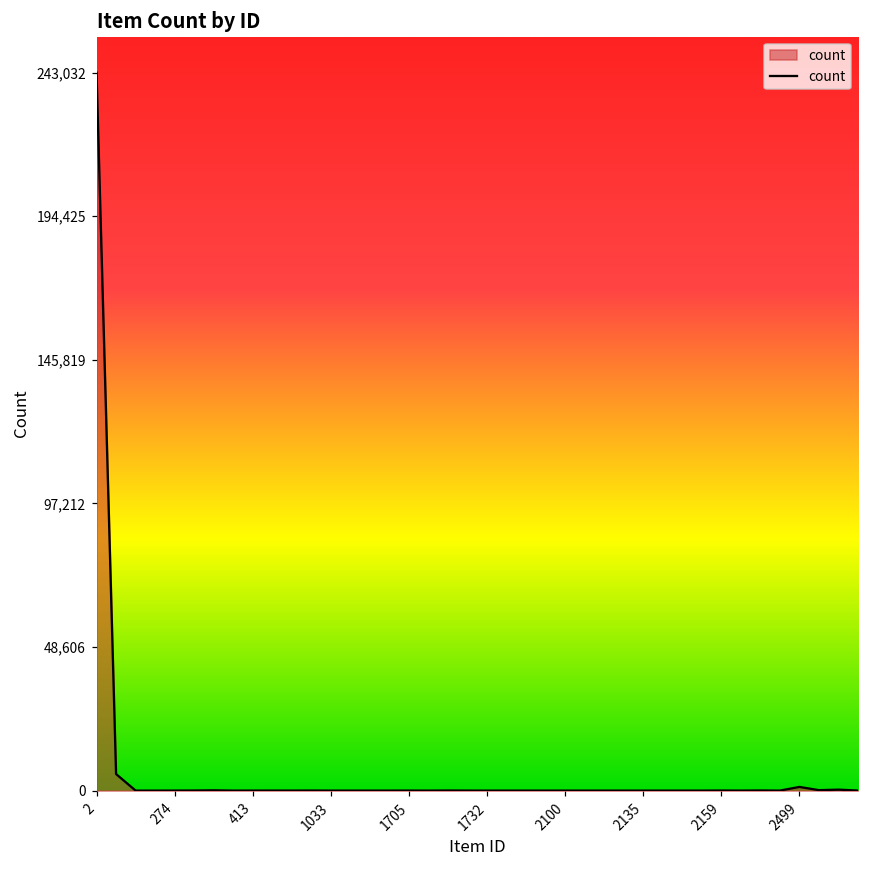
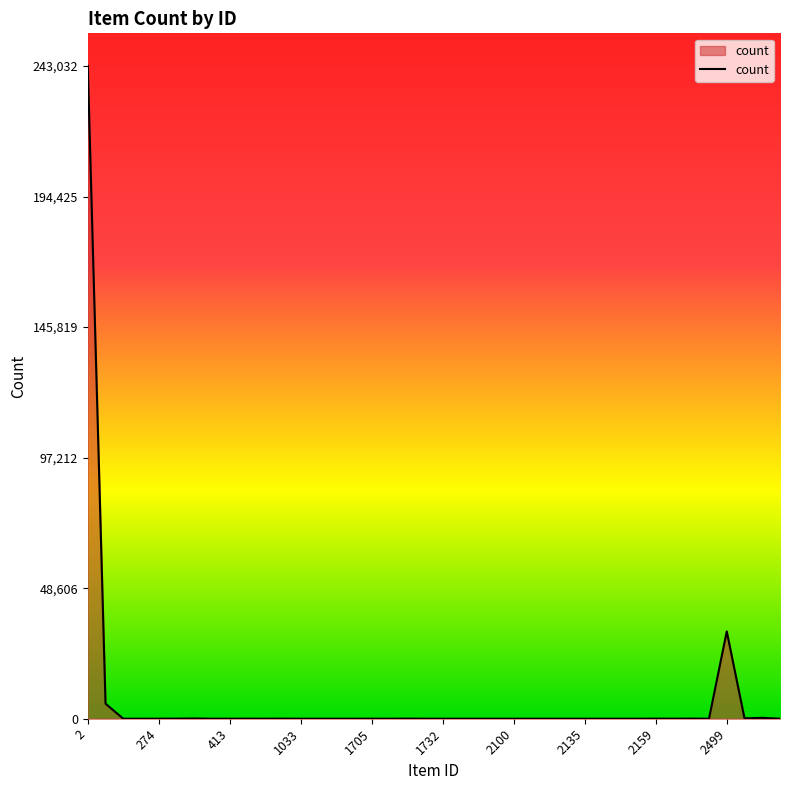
2499: 1,000 -> 33,000
